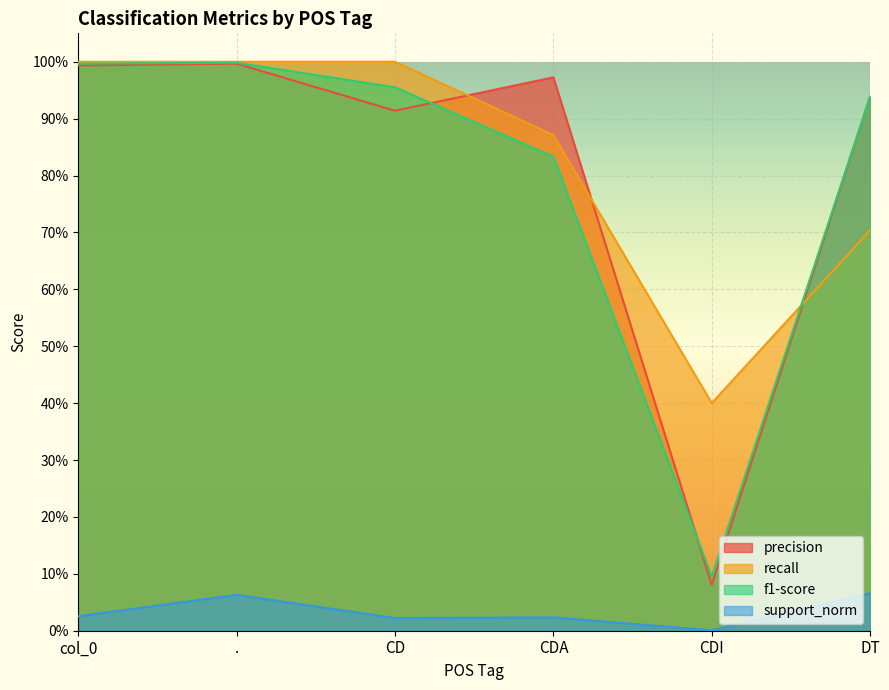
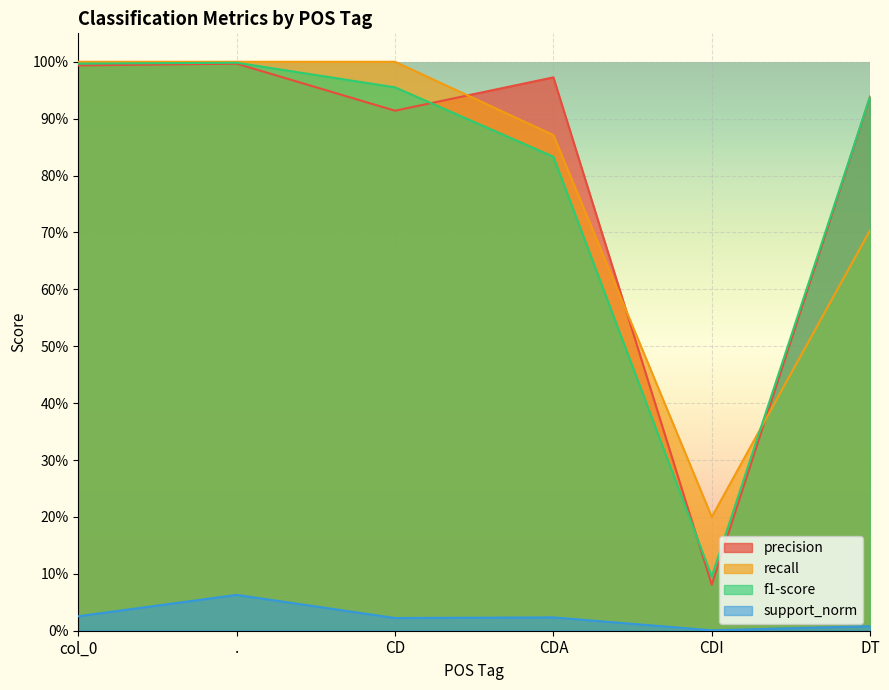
recall, CDI: 40% -> 20%
support_norm, DT: 7% -> 1%
